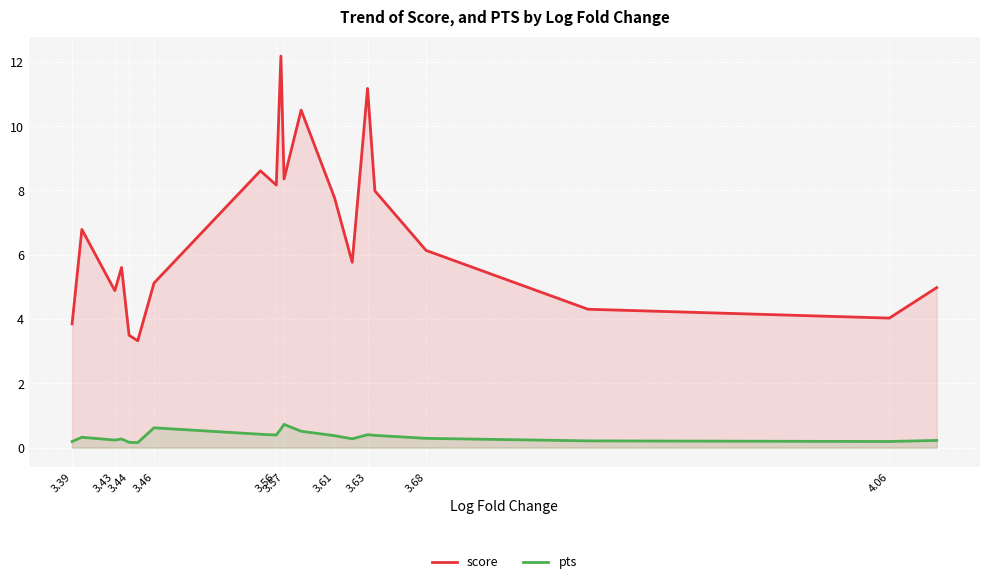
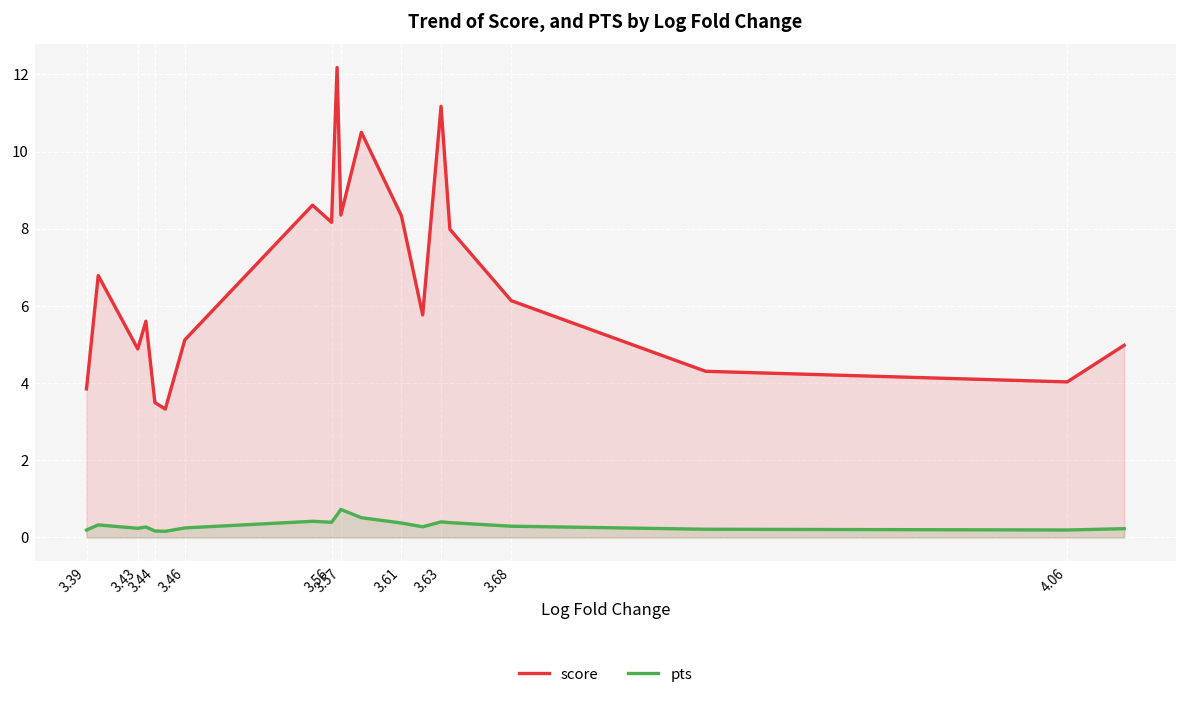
pts, 3.46: 0.6 -> 0.2
score, 3.61: 7.8 -> 8.3
